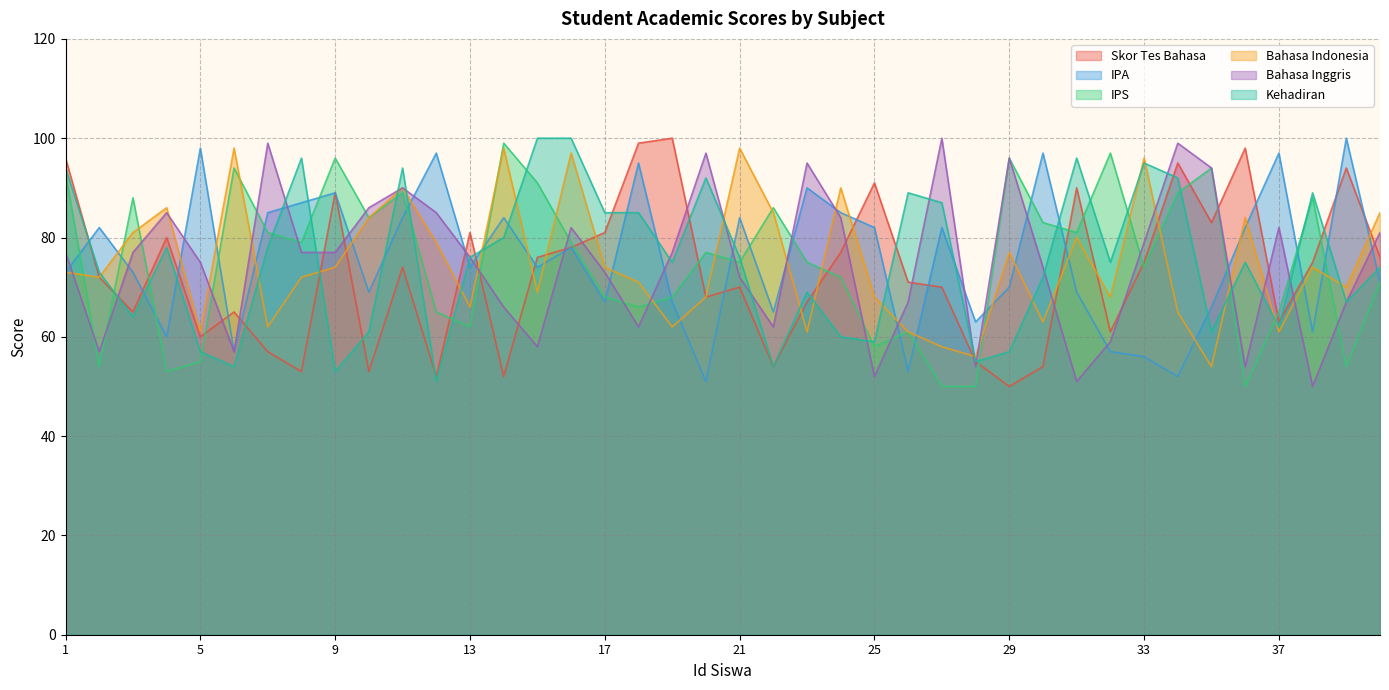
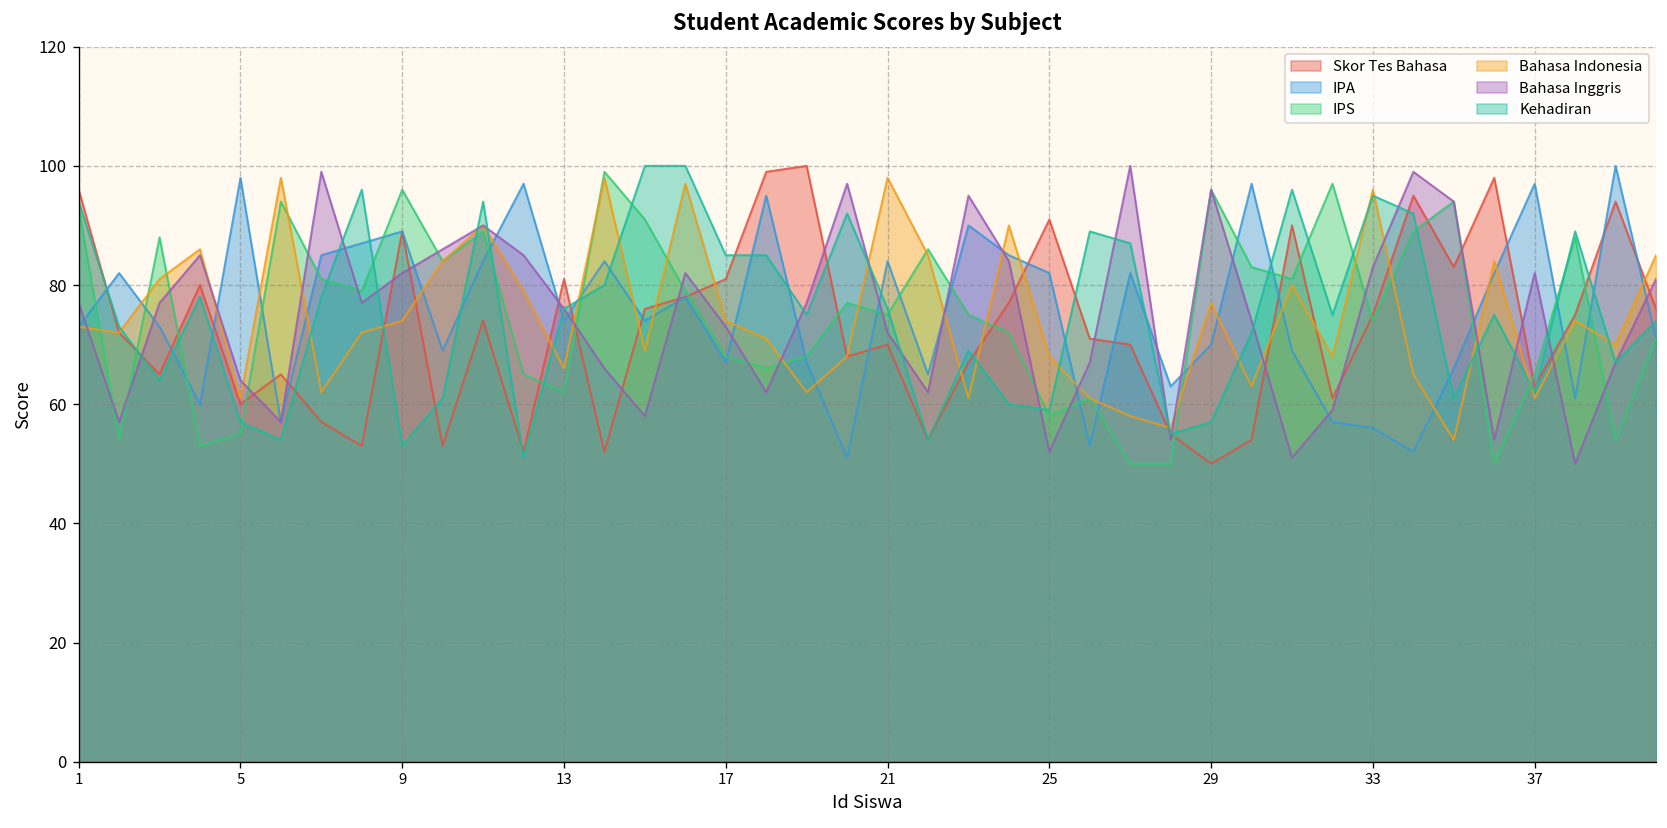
Bahasa Inggris, 5: 75 -> 64
Bahasa Inggris, 9: 77 -> 82
Bahasa Inggris, 33: 79 -> 83
